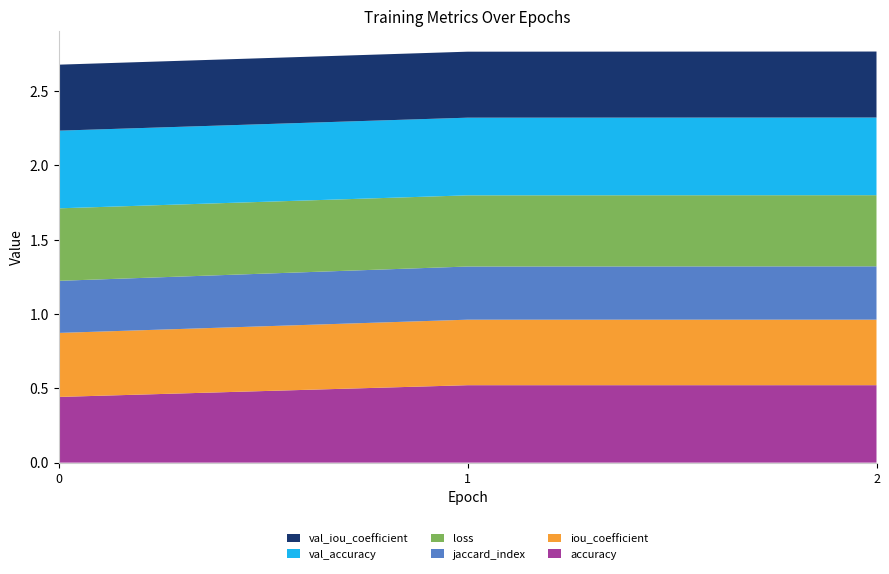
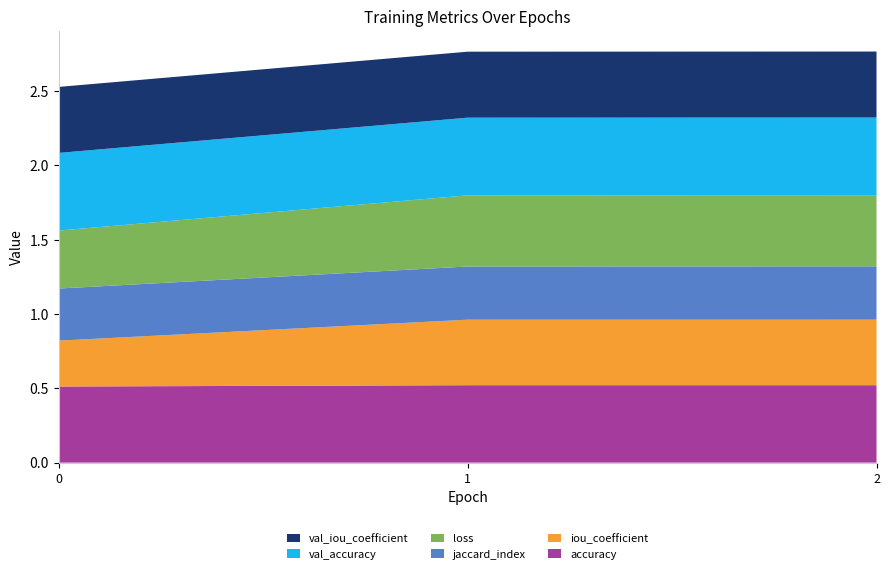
accuracy, 0: 0.44 -> 0.51
iou_coefficient, 0: 0.43 -> 0.31
loss, 0: 0.49 -> 0.39
